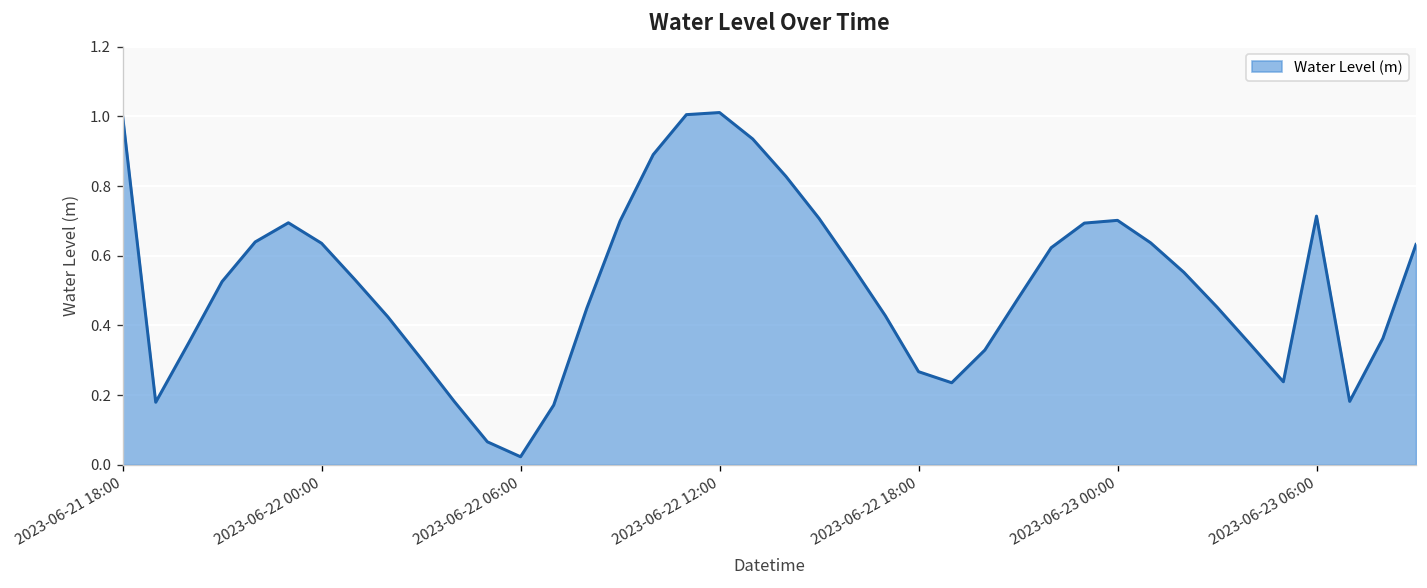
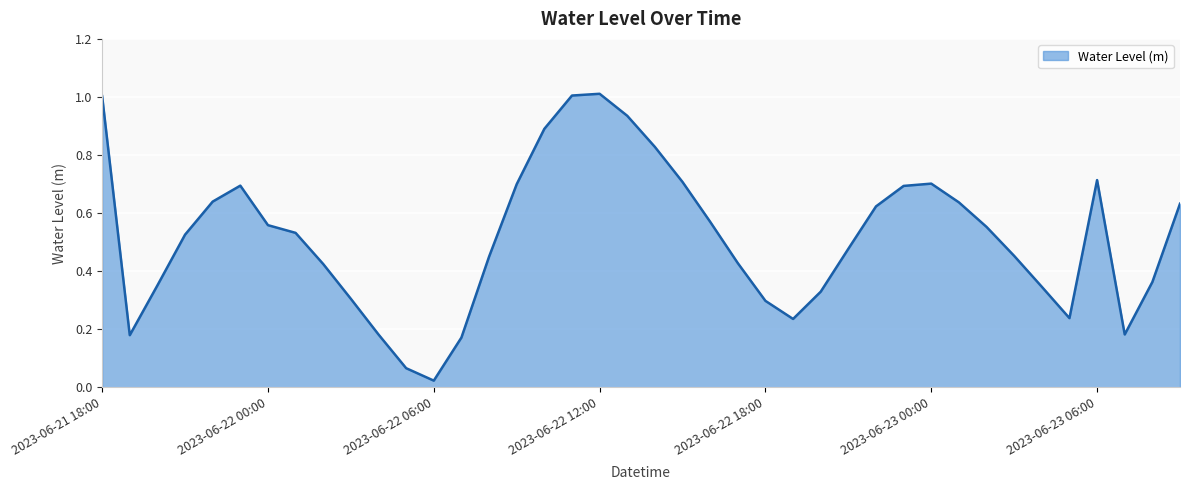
2023-06-22 00:00: 0.64 -> 0.56
2023-06-22 18:00: 0.27 -> 0.30
